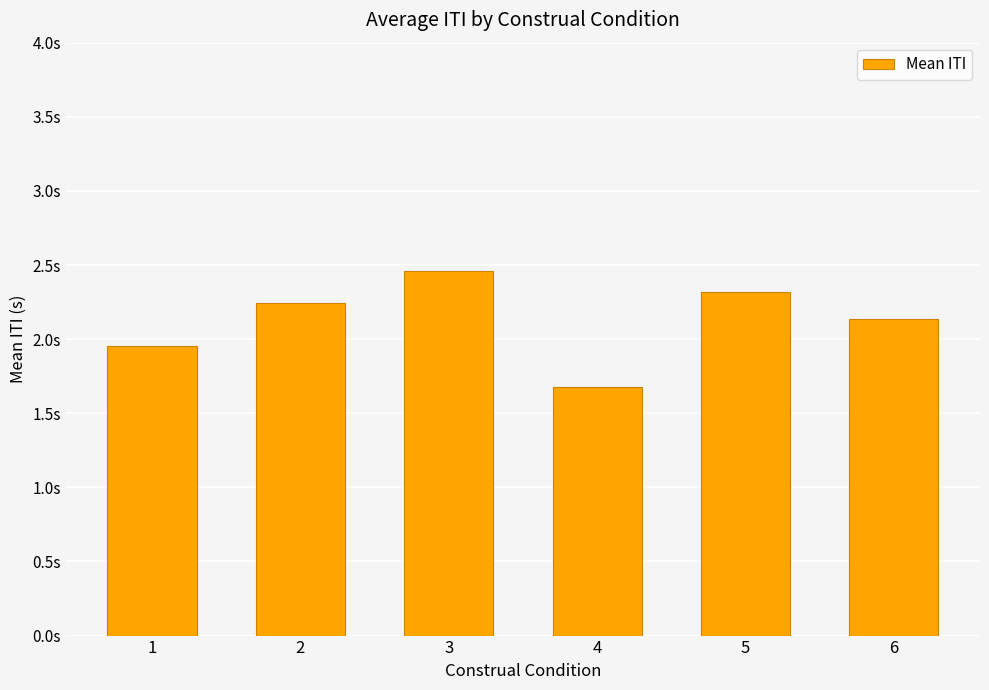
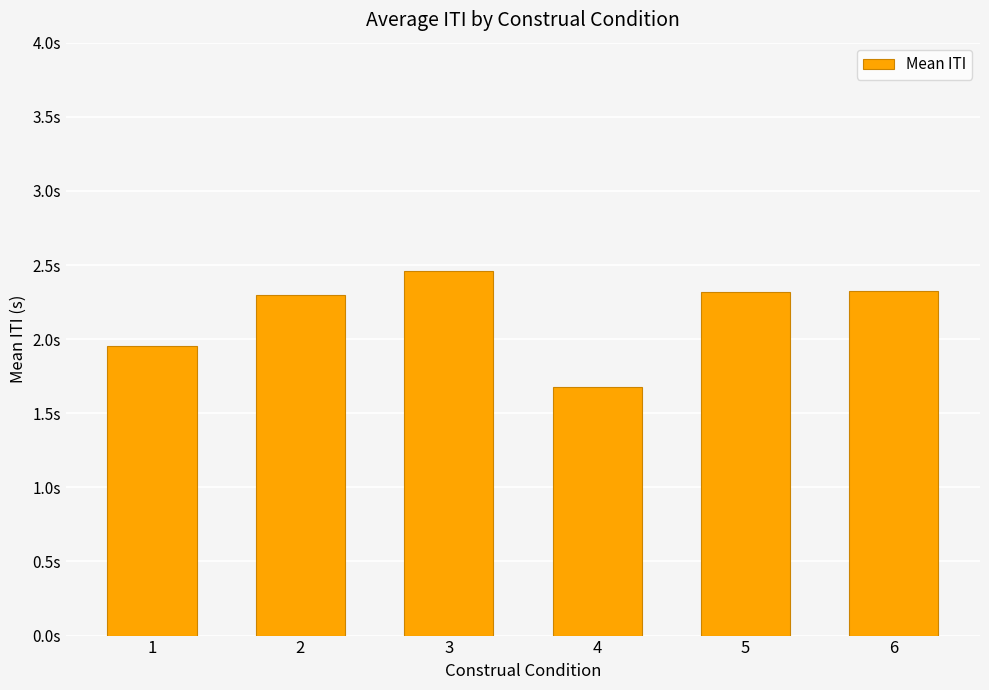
2: 2.24s -> 2.30s
6: 2.14s -> 2.33s
